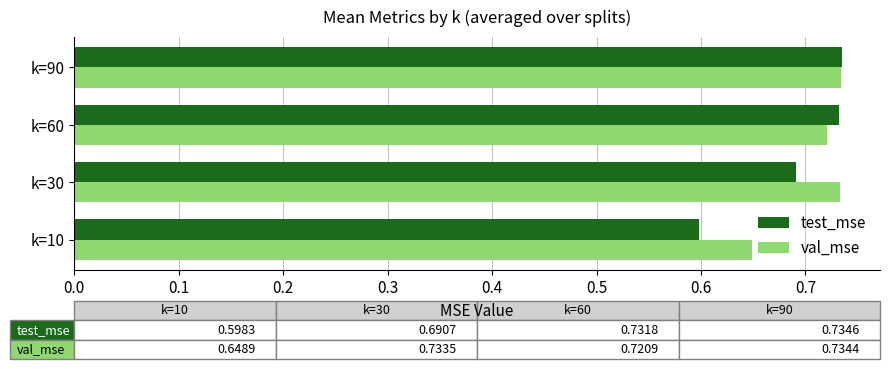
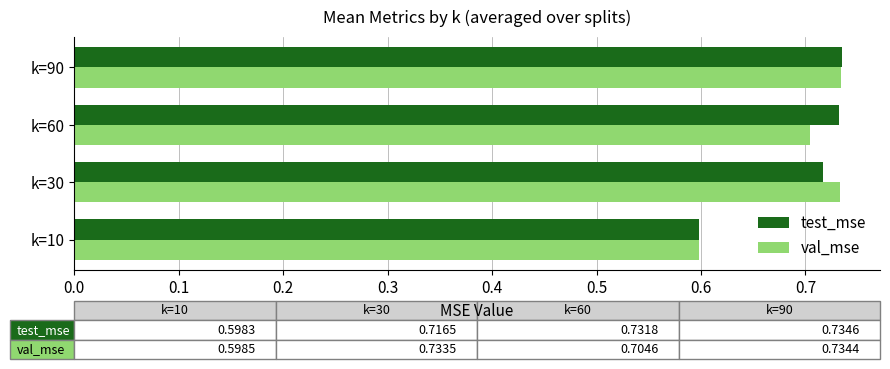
val_mse, k=60: 0.7209 -> 0.7046
test_mse, k=30: 0.6907 -> 0.7165
val_mse, k=10: 0.6489 -> 0.5985
